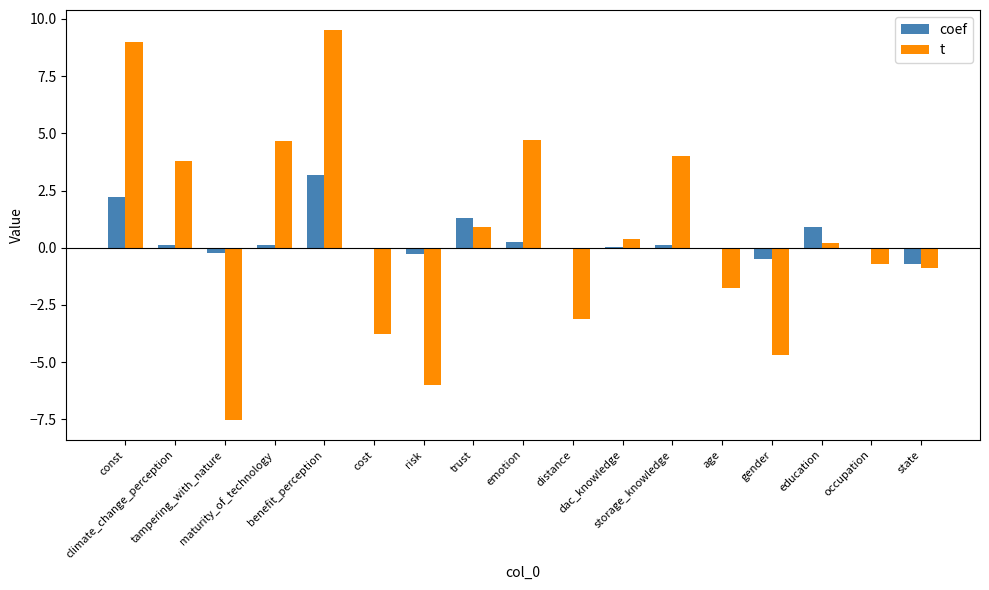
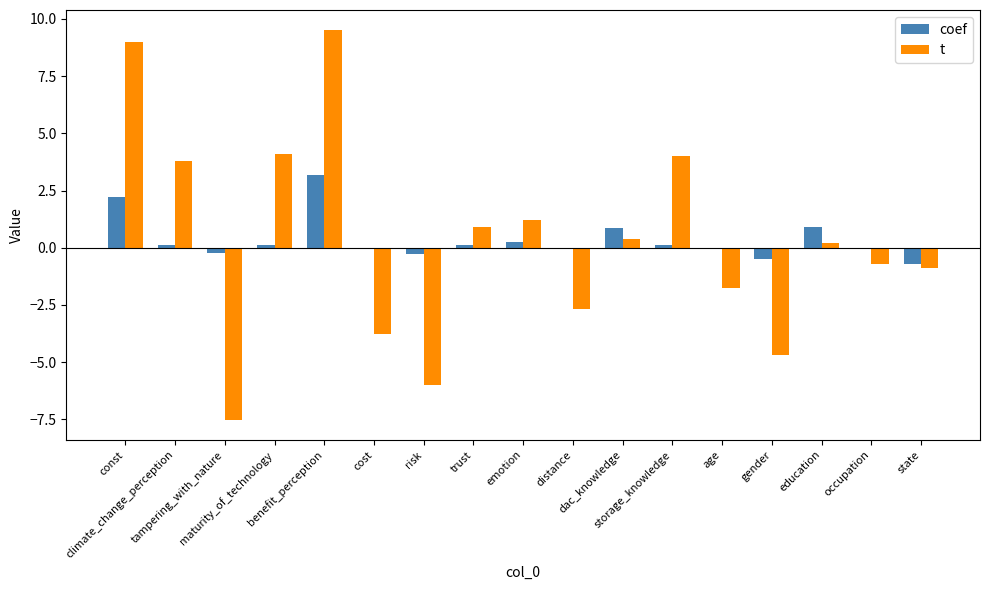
t, maturity_of_technology: 4.7 -> 4.1
coef, trust: 1.3 -> 0.1
t, emotion: 4.7 -> 1.2
t, distance: -3.1 -> -2.7
coef, dac_knowledge: 0.0 -> 0.9
